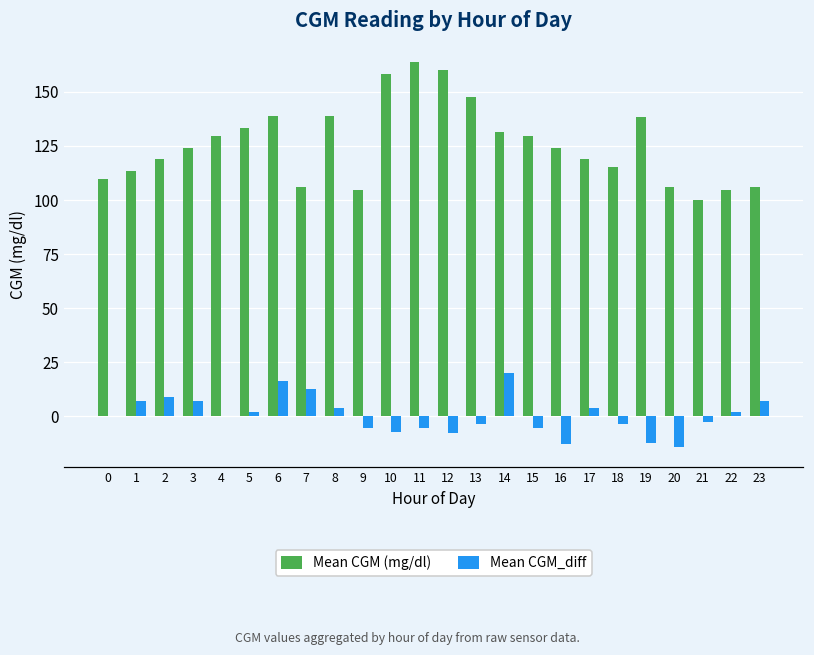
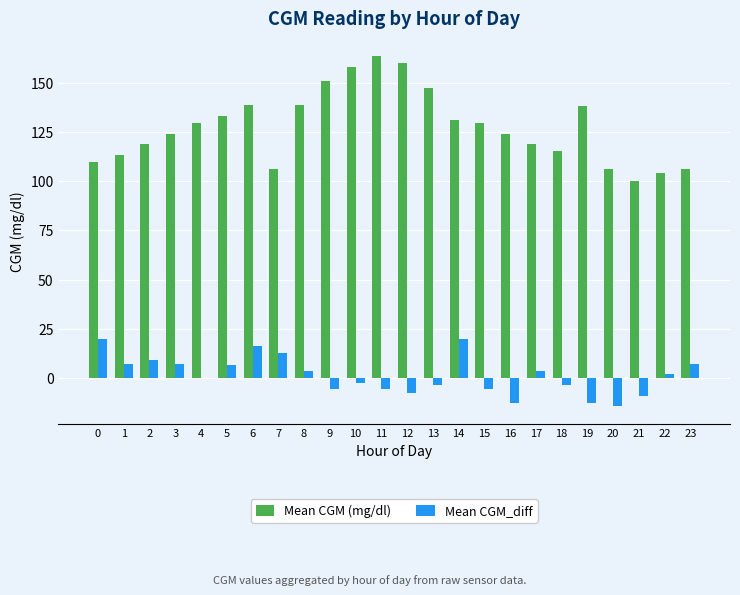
Mean CGM_diff, 0: 0 -> 20
Mean CGM_diff, 5: 2 -> 7
Mean CGM (mg/dl), 9: 105 -> 151
Mean CGM_diff, 10: -7 -> -2
Mean CGM_diff, 21: -3 -> -9
